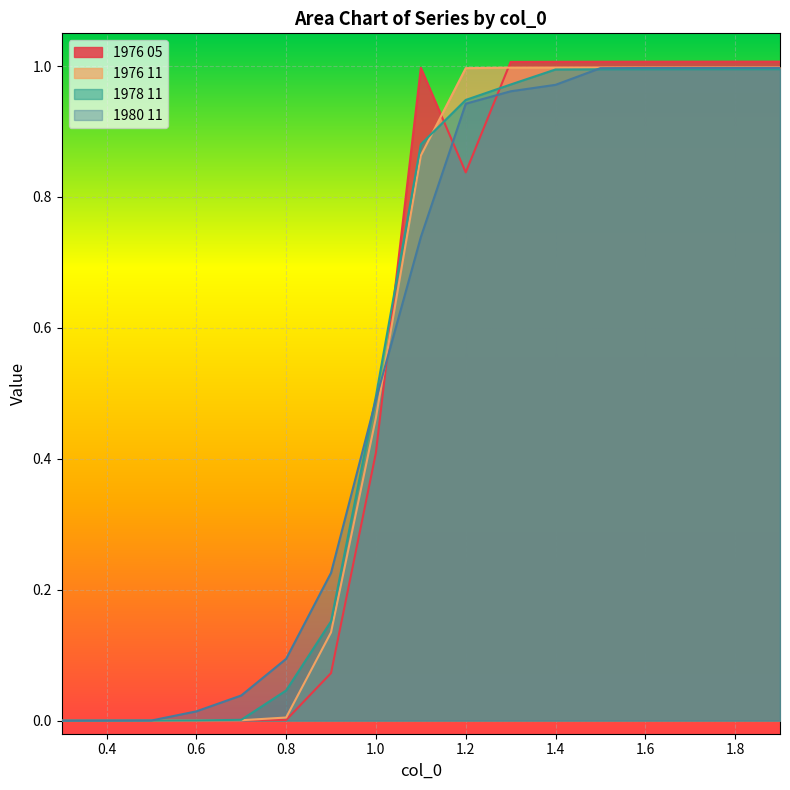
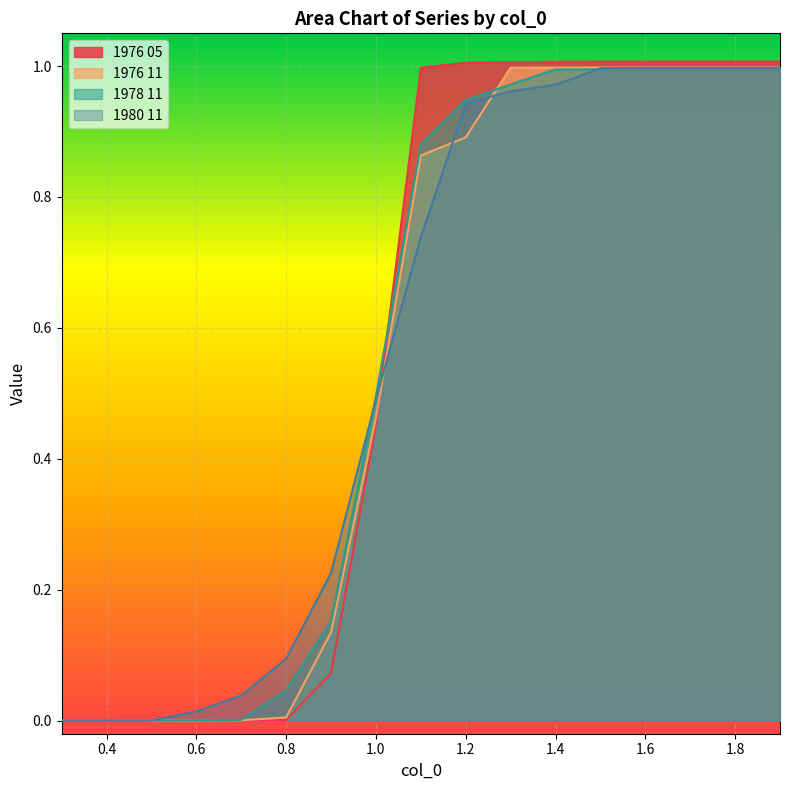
1976 05, 1.0: 0.41 -> 0.45
1976 05, 1.2: 0.84 -> 1.01
1976 11, 1.2: 1.00 -> 0.89
